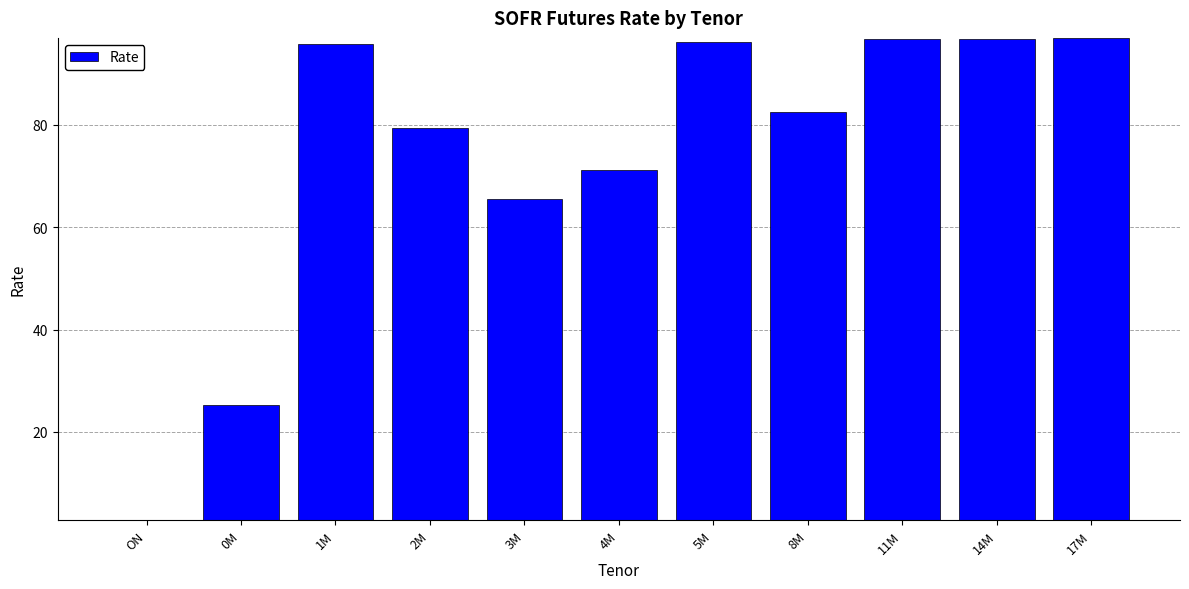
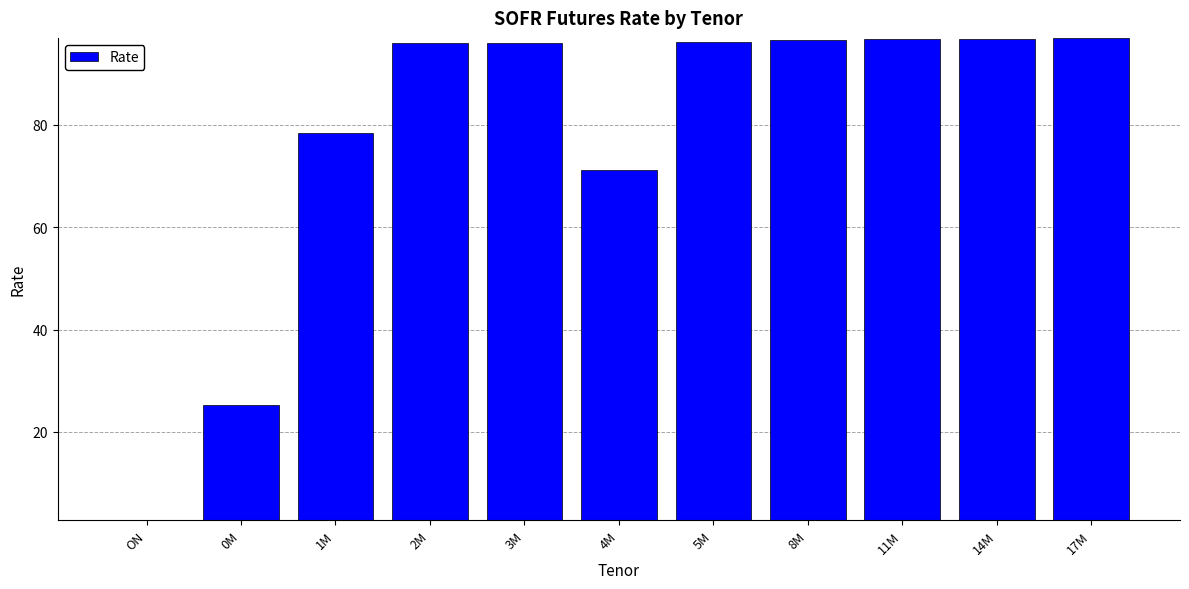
1M: 96 -> 78
2M: 79 -> 96
3M: 65 -> 96
8M: 83 -> 96
